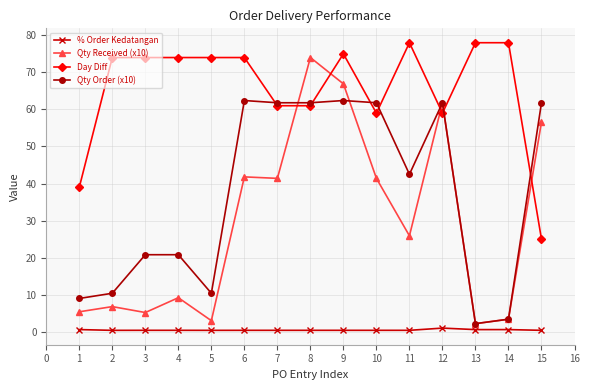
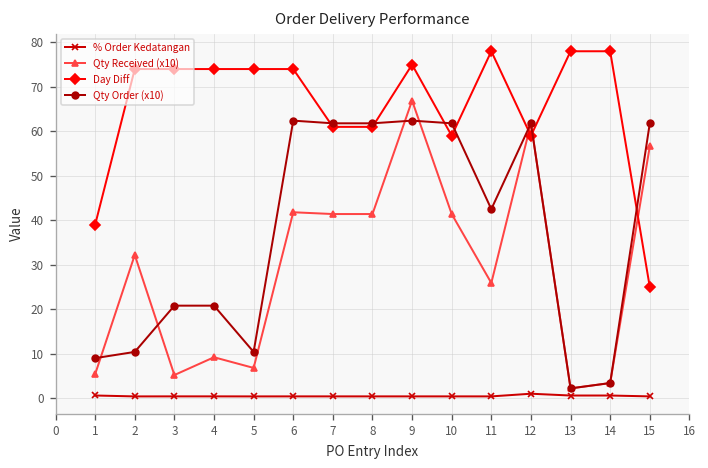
Qty Received (x10), 2: 7 -> 32
Qty Received (x10), 5: 3 -> 7
Qty Received (x10), 8: 74 -> 41
